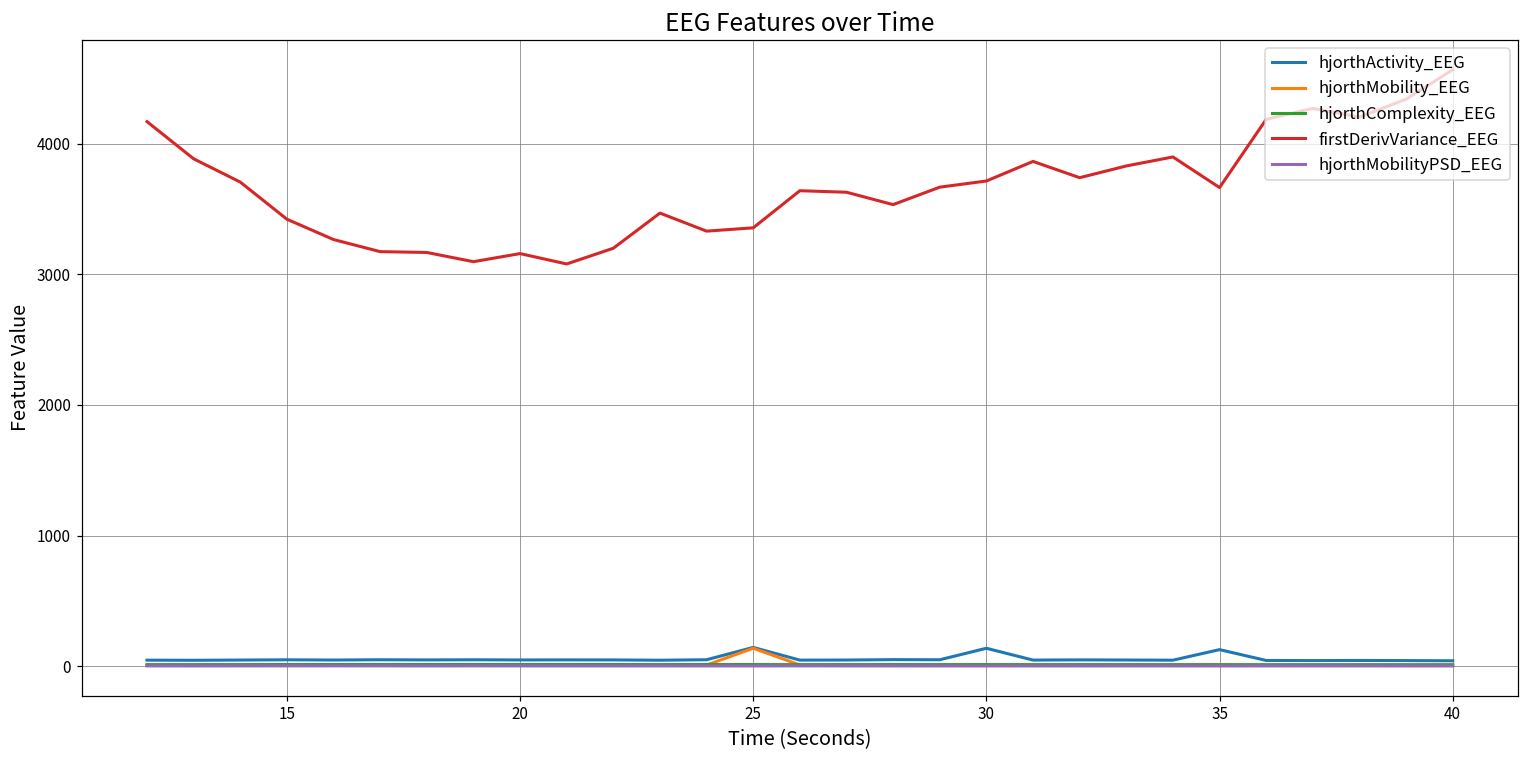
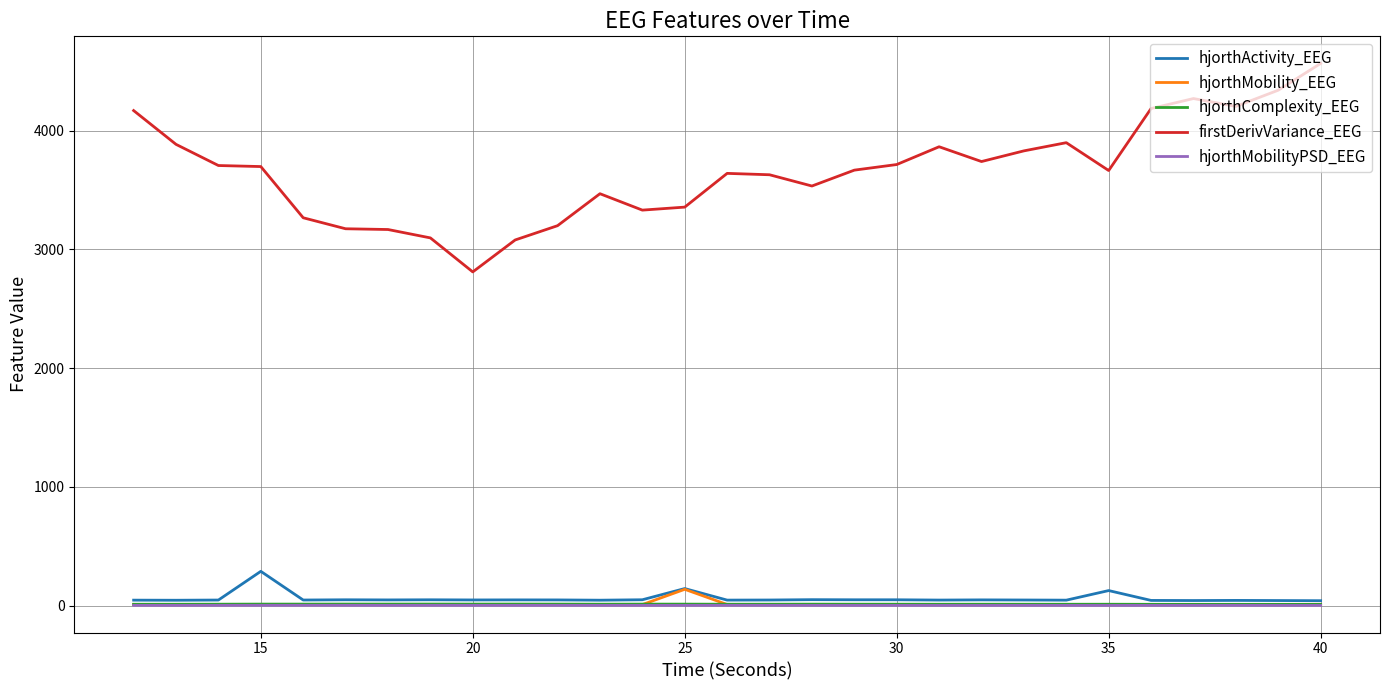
hjorthActivity_EEG, 15: 50 -> 290
firstDerivVariance_EEG, 15: 3420 -> 3700
firstDerivVariance_EEG, 20: 3160 -> 2810
hjorthActivity_EEG, 30: 140 -> 50
